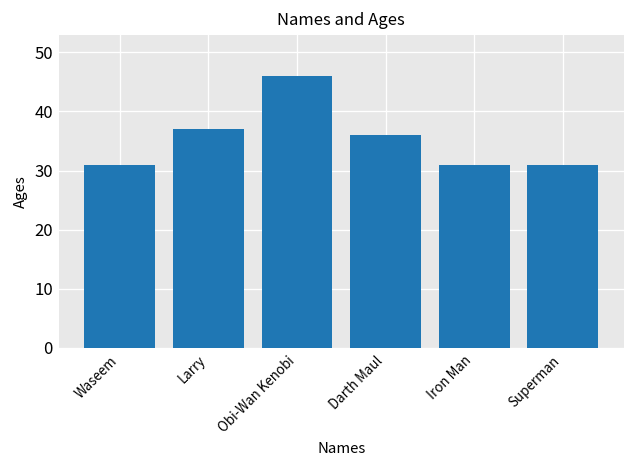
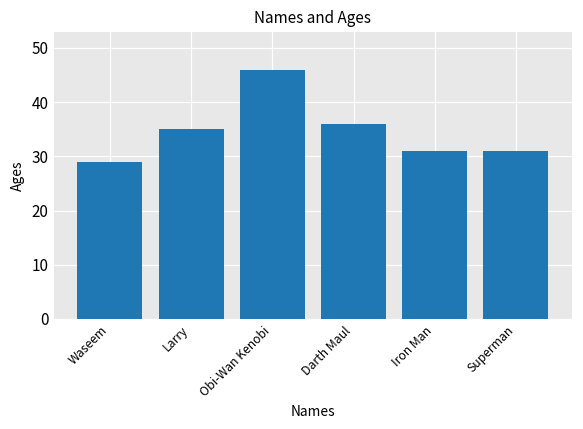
Waseem: 31 -> 29
Larry: 37 -> 35
